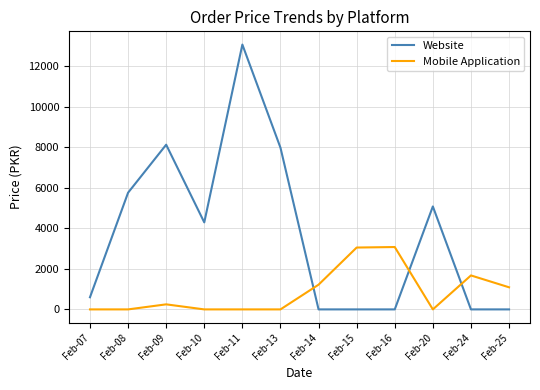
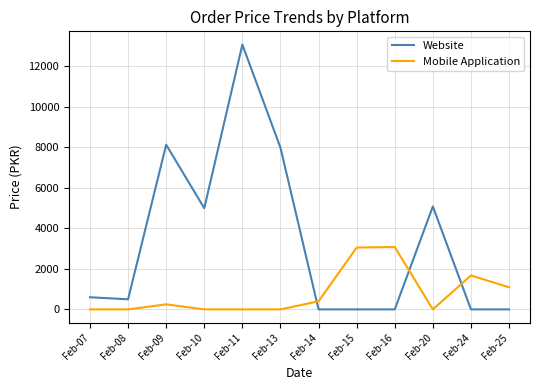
Website, Feb-08: 5800 -> 500
Website, Feb-10: 4300 -> 5000
Mobile Application, Feb-14: 1200 -> 400
